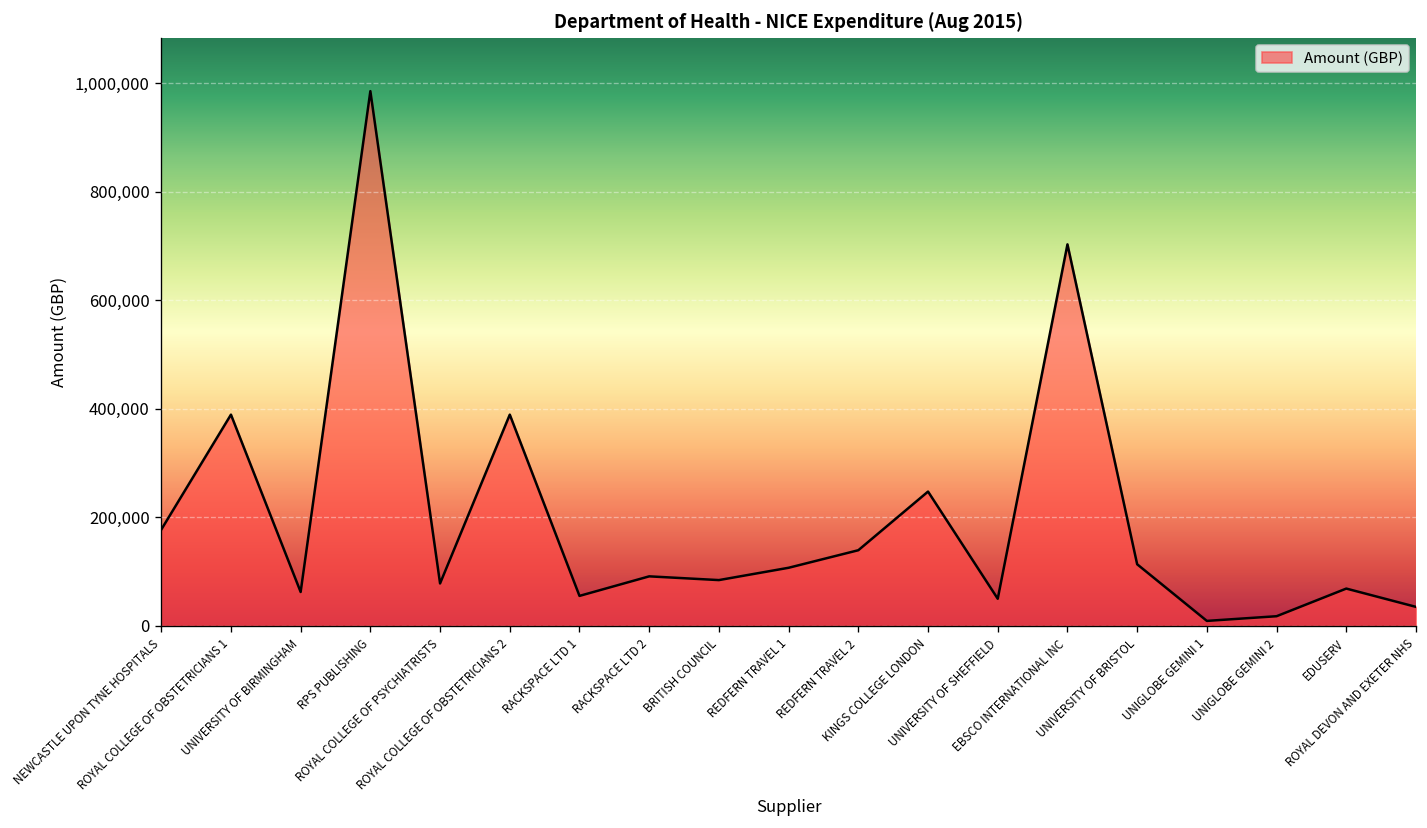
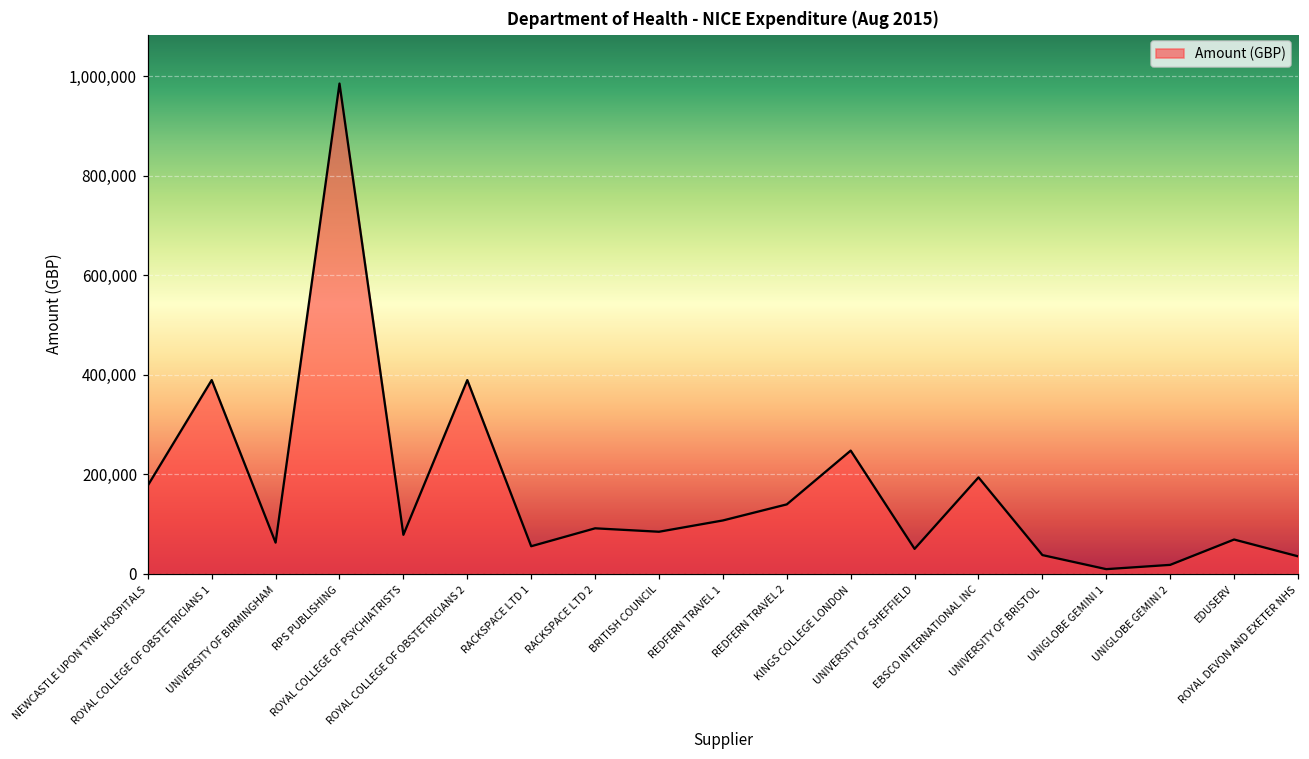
EBSCO INTERNATIONAL INC: 700,000 -> 190,000
UNIVERSITY OF BRISTOL: 110,000 -> 40,000
